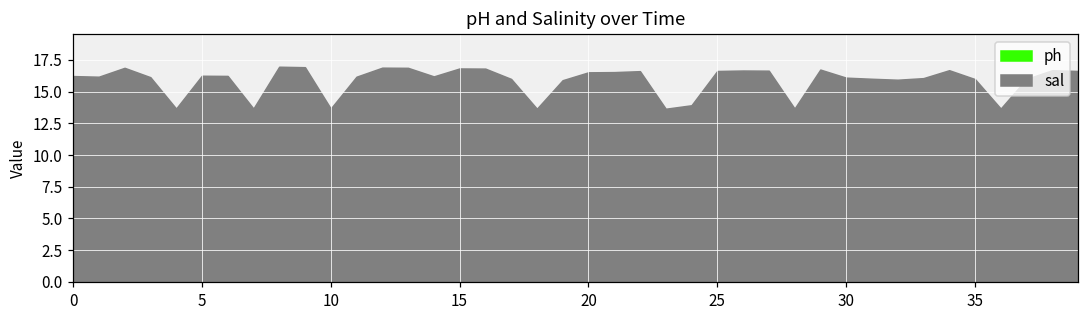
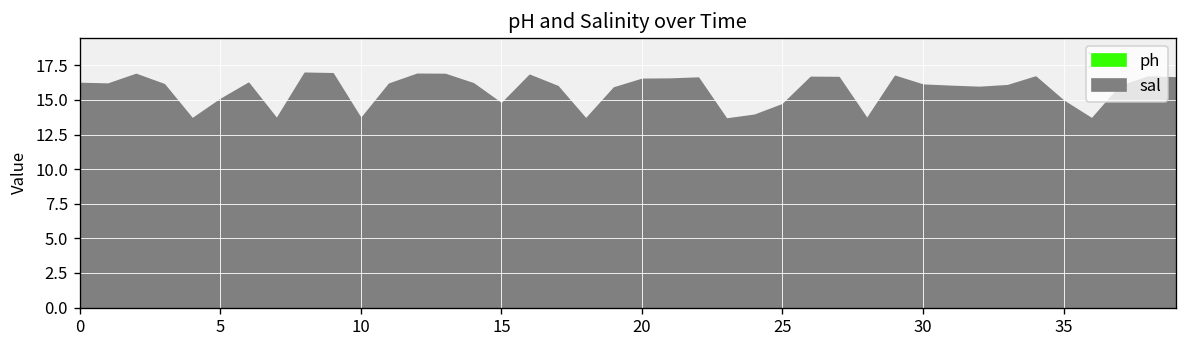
sal, 5: 16.3 -> 15.1
sal, 15: 16.8 -> 14.7
sal, 25: 16.6 -> 14.7
sal, 35: 16.0 -> 14.9
